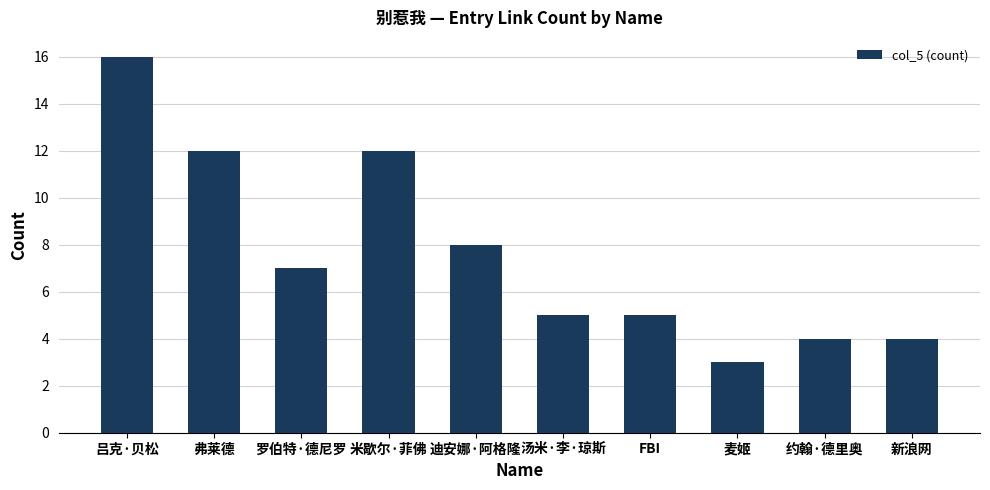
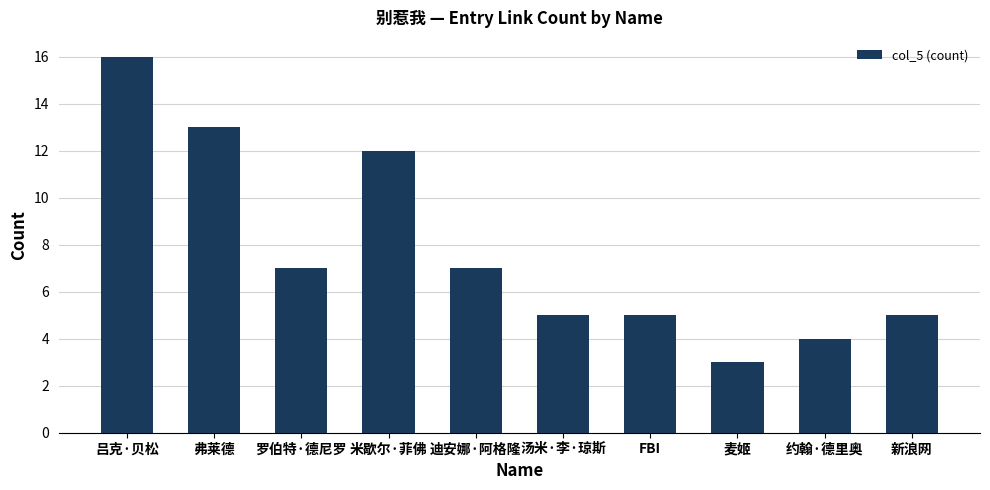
弗莱德: 12 -> 13
迪安娜·阿格隆: 8 -> 7
新浪网: 4 -> 5
